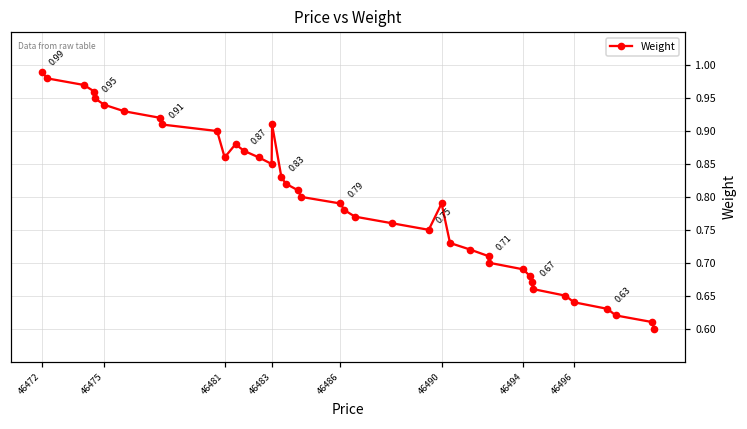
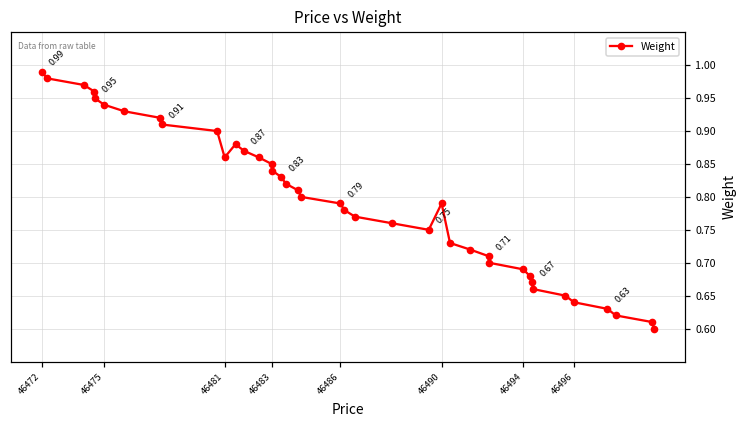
46483: 0.91 -> 0.84
